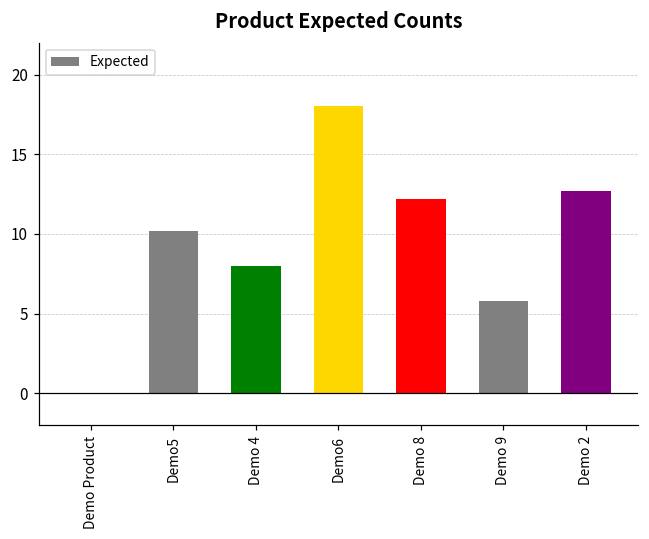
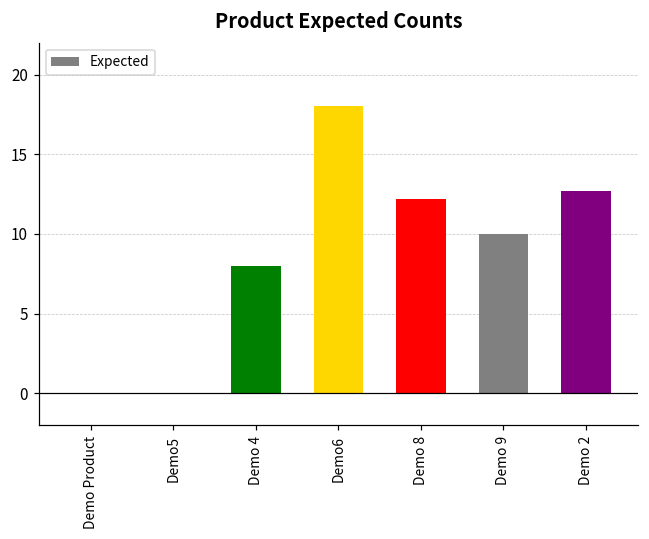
Demo5: 10.2 -> 0.0
Demo 9: 5.8 -> 10.0
